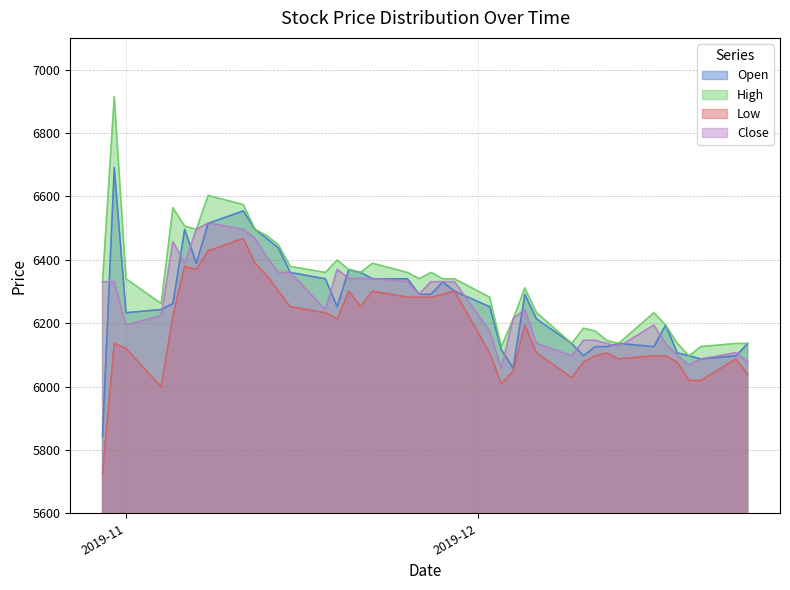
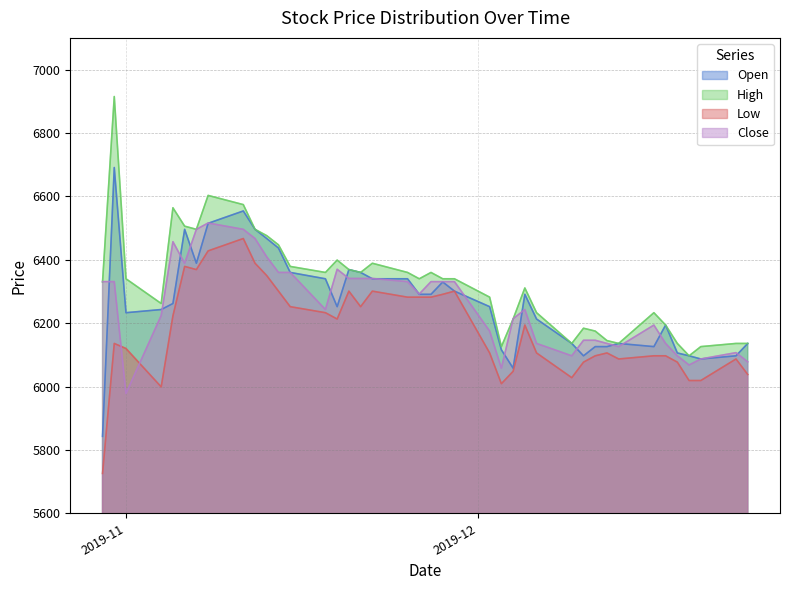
Close, 2019-11: 6190 -> 5980
